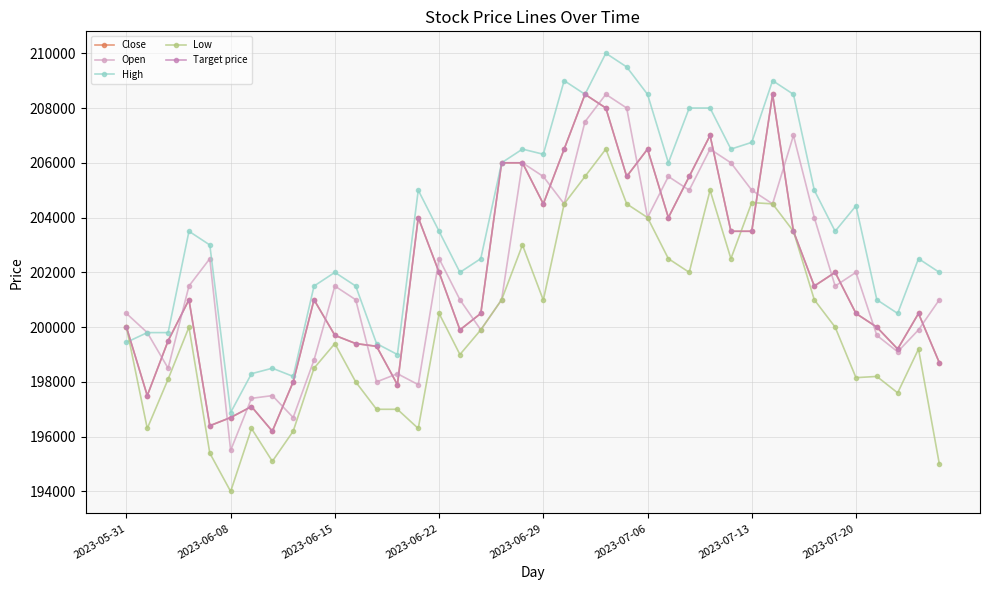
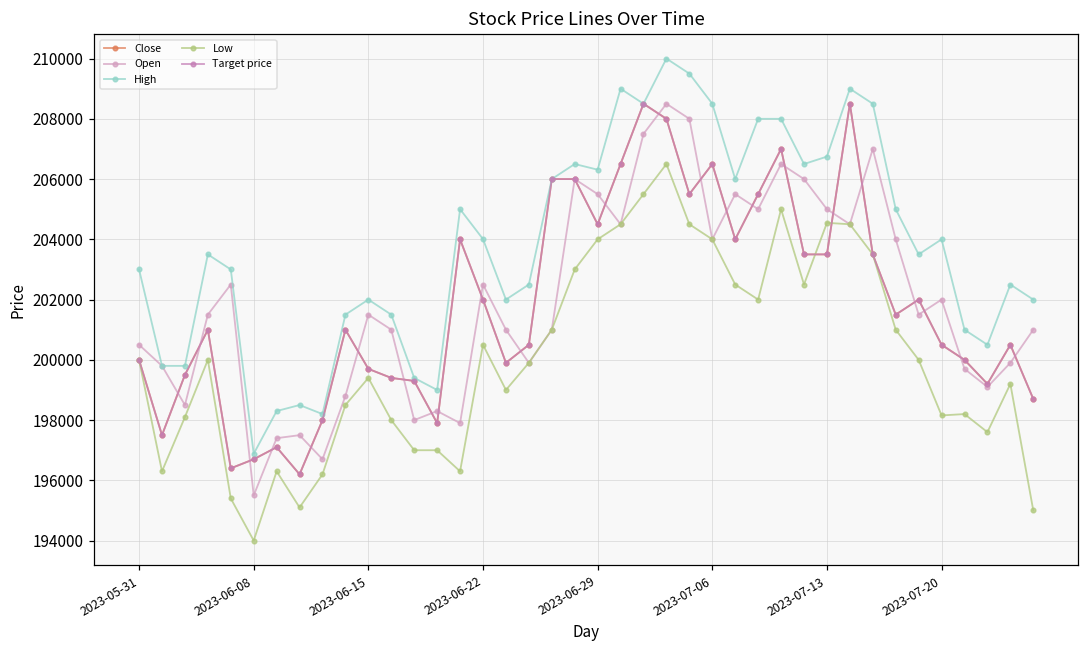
High, 2023-05-31: 199400 -> 203000
High, 2023-06-22: 203500 -> 204000
Low, 2023-06-29: 201000 -> 204000
High, 2023-07-20: 204400 -> 204000
